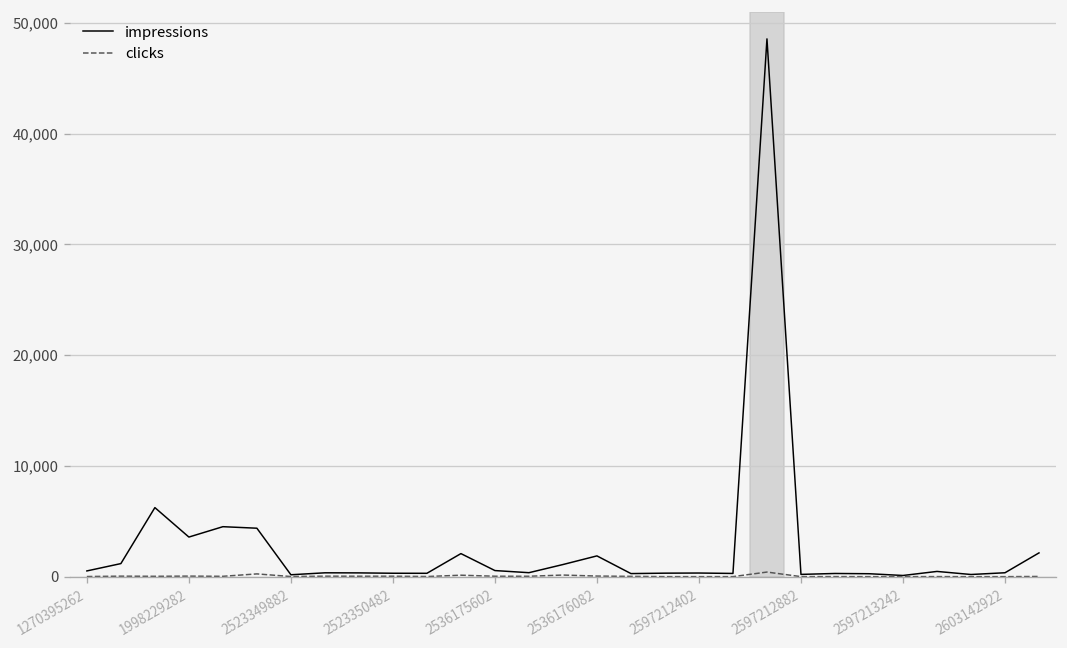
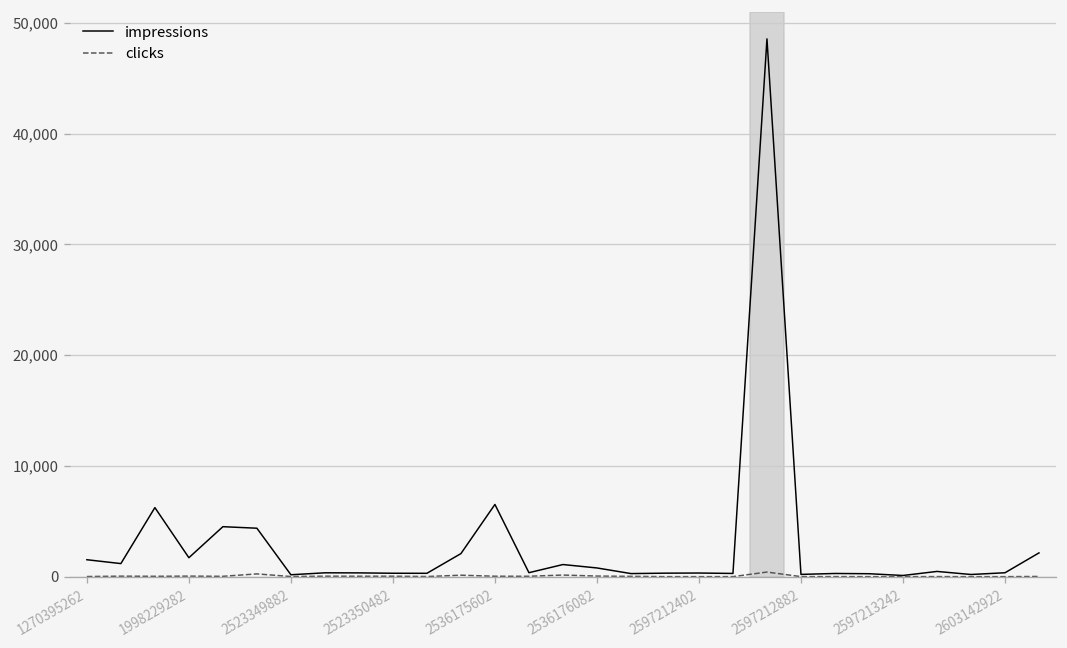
impressions, 1270395262: 1,000 -> 2,000
impressions, 1998229282: 4,000 -> 2,000
impressions, 2536175602: 1,000 -> 7,000
impressions, 2536176082: 2,000 -> 1,000
